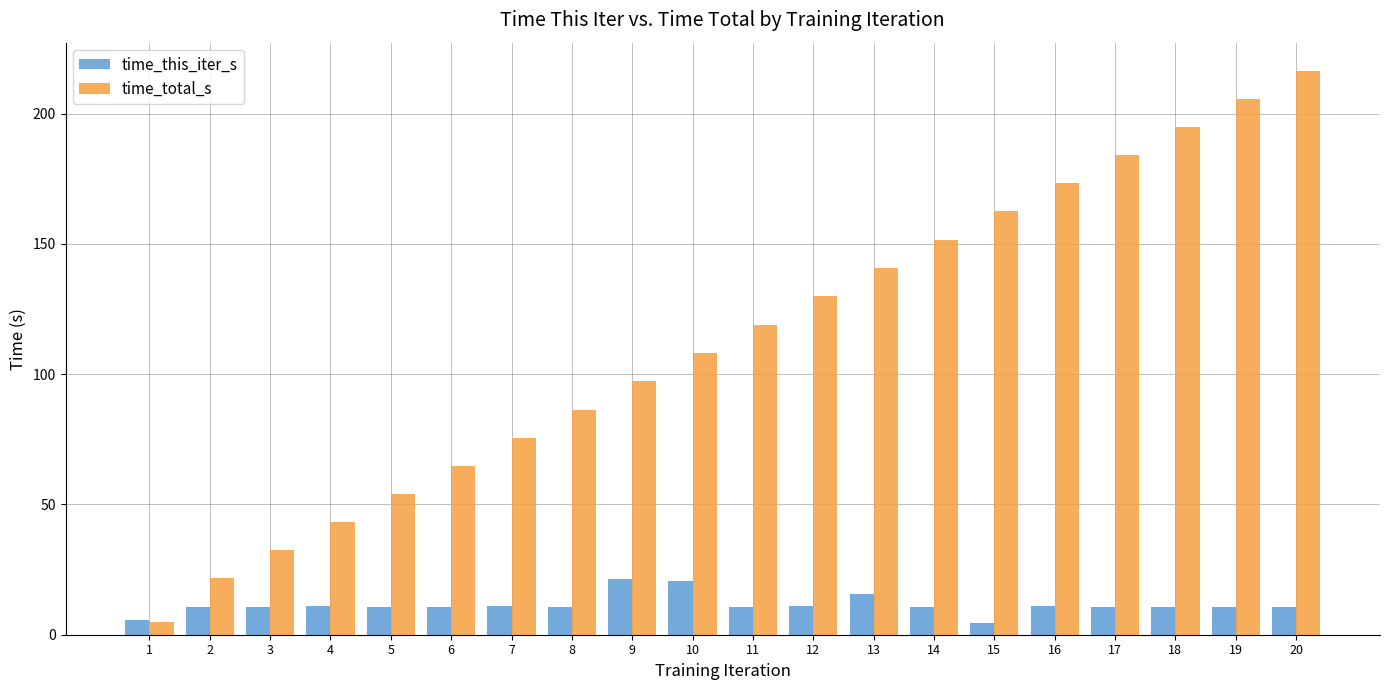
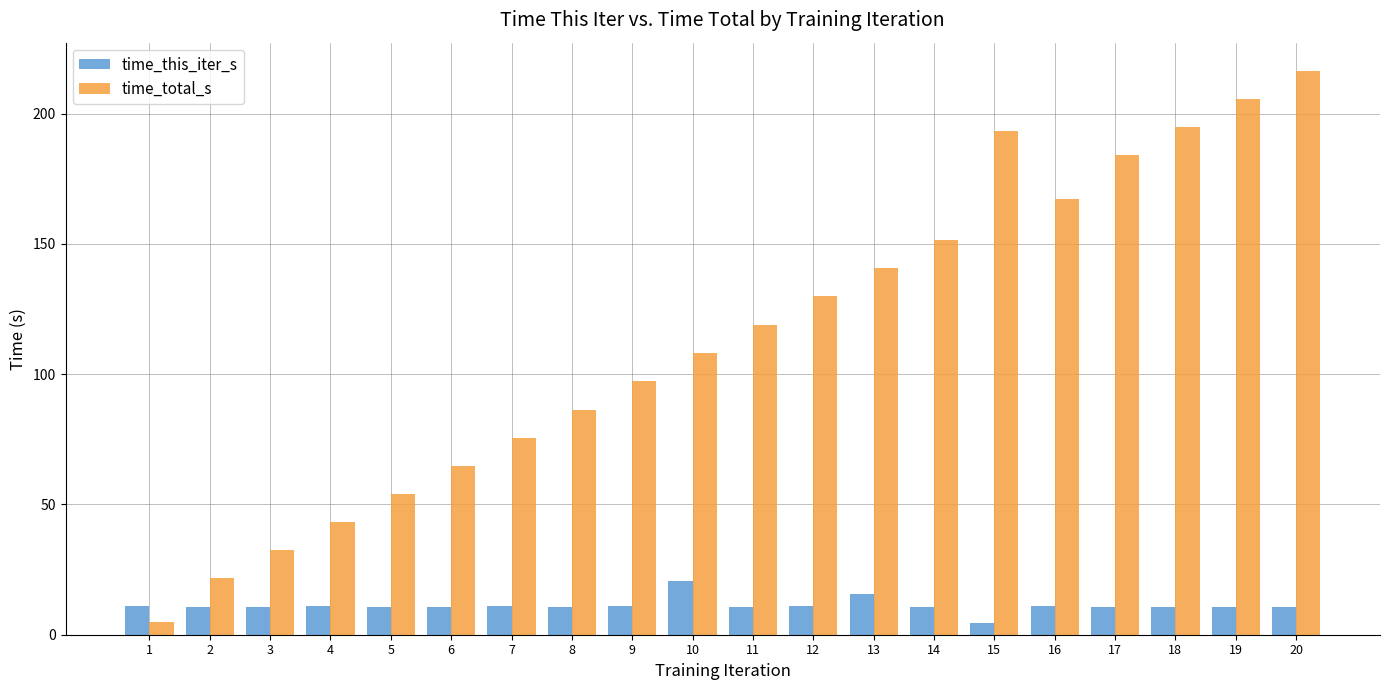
time_this_iter_s, 1: 6 -> 11
time_this_iter_s, 9: 21 -> 11
time_total_s, 15: 163 -> 193
time_total_s, 16: 173 -> 167
